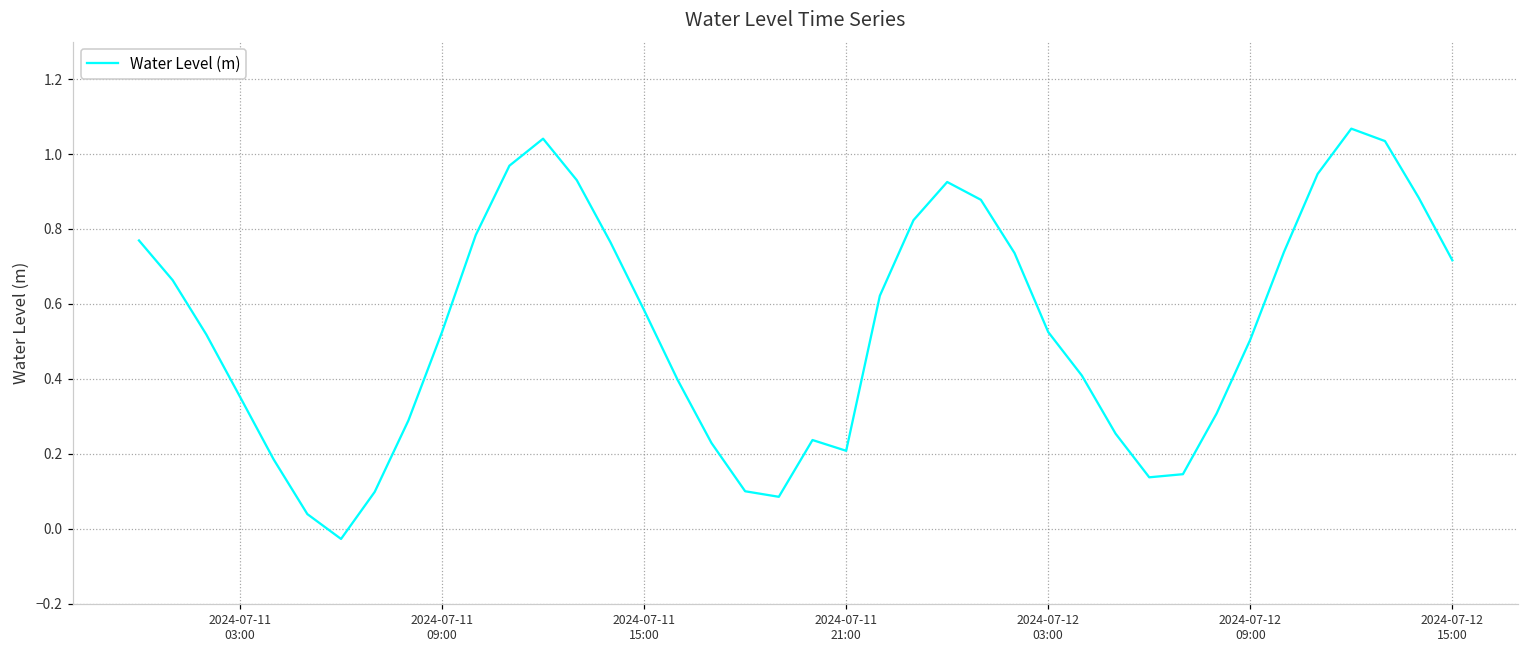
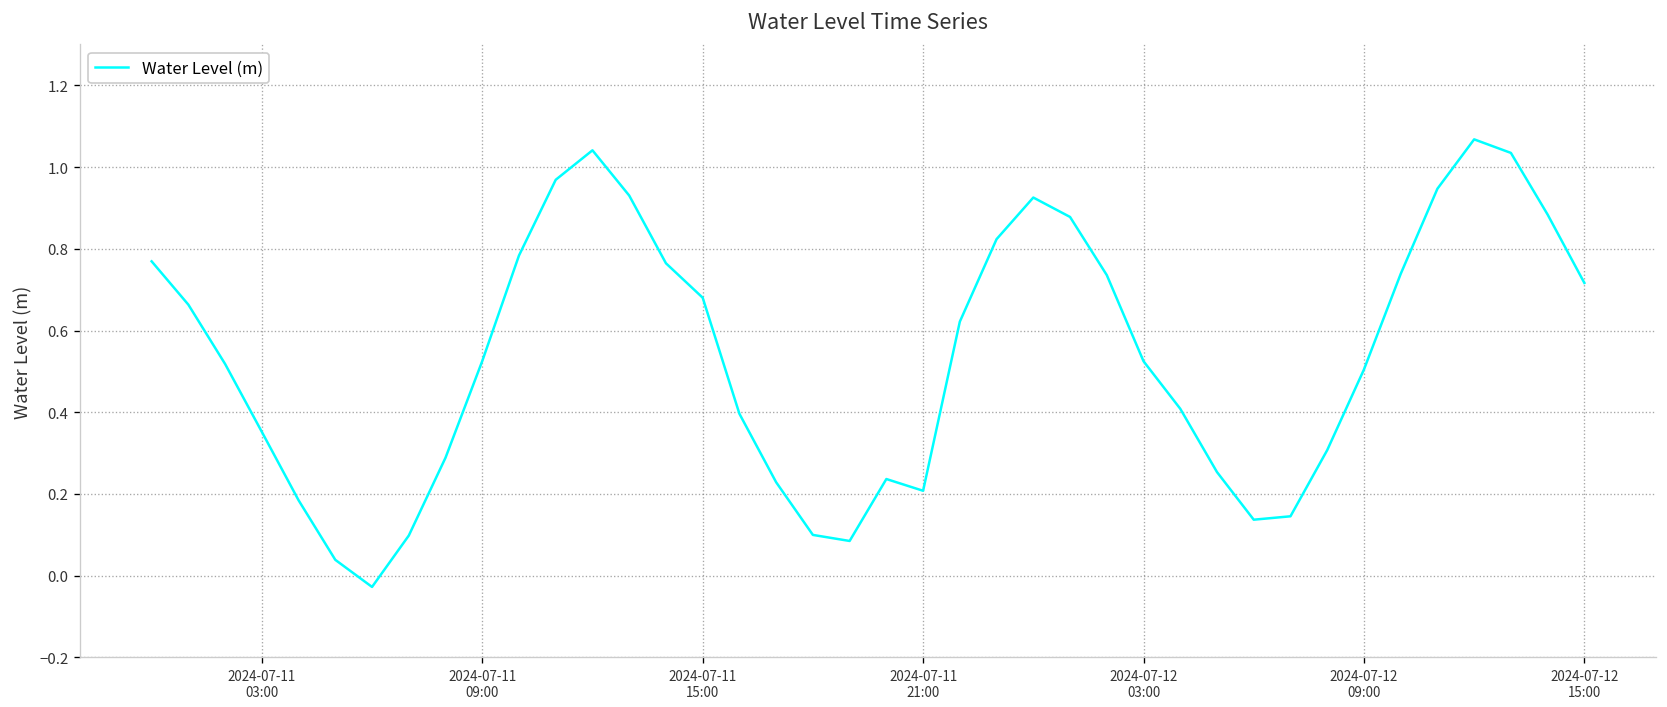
2024-07-11 15:00: 0.58 -> 0.68
